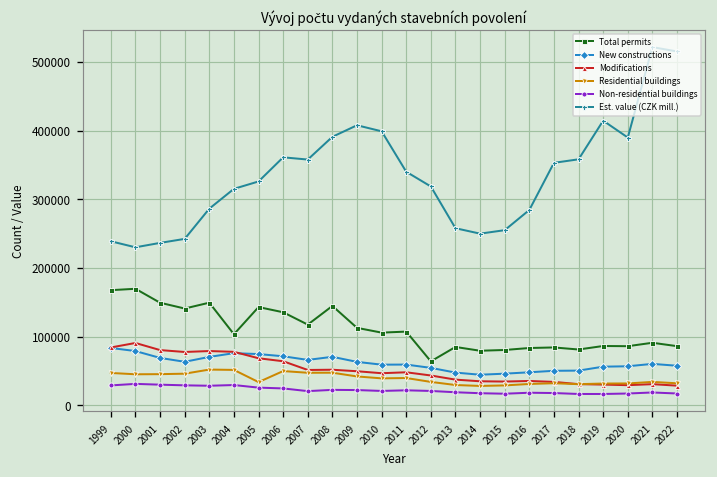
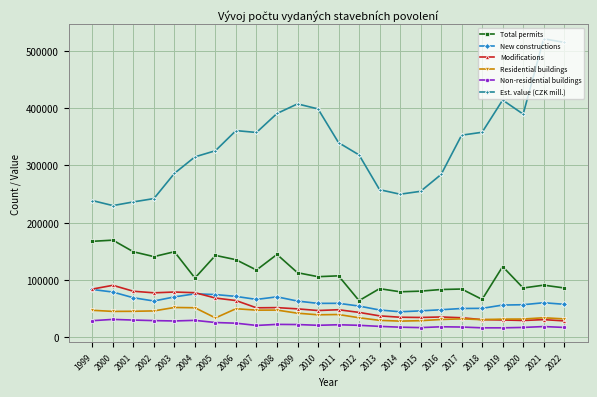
Total permits, 2018: 80000 -> 70000
Total permits, 2019: 90000 -> 120000
